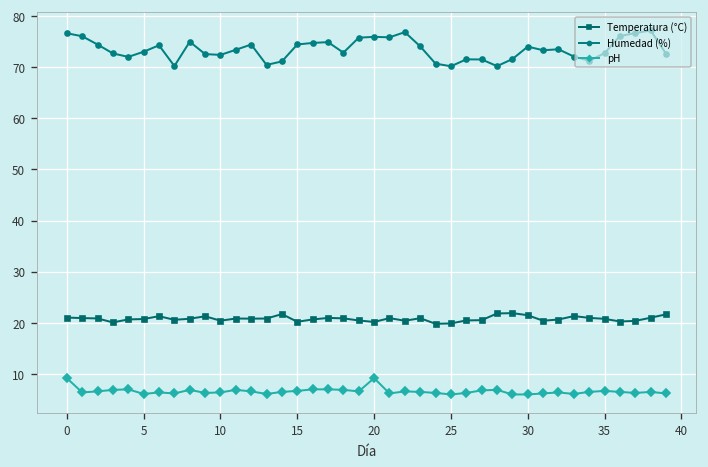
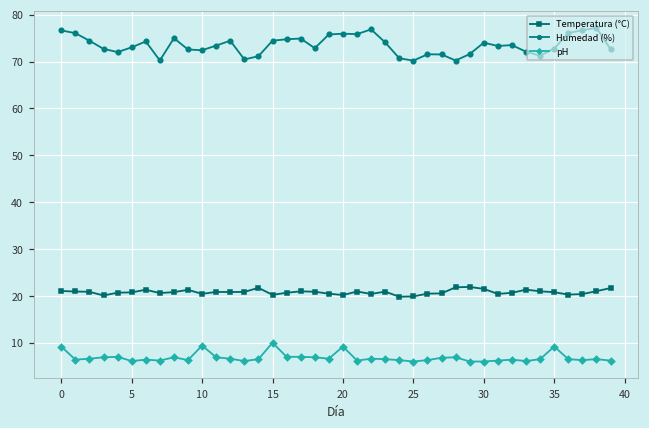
pH, 10: 6 -> 9
pH, 15: 7 -> 10
pH, 35: 7 -> 9
